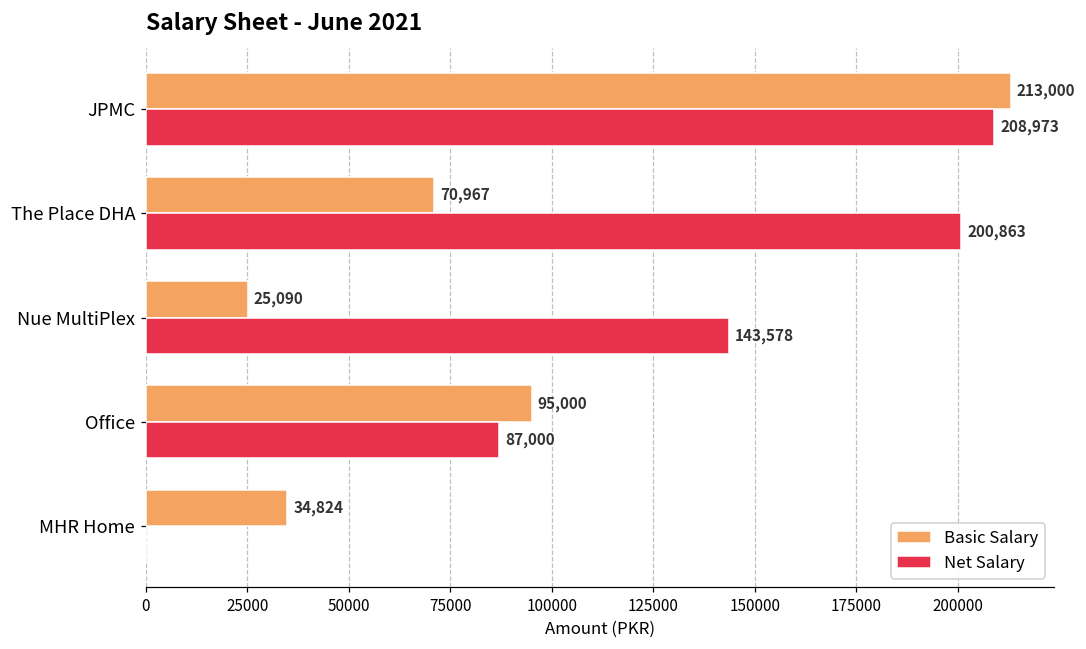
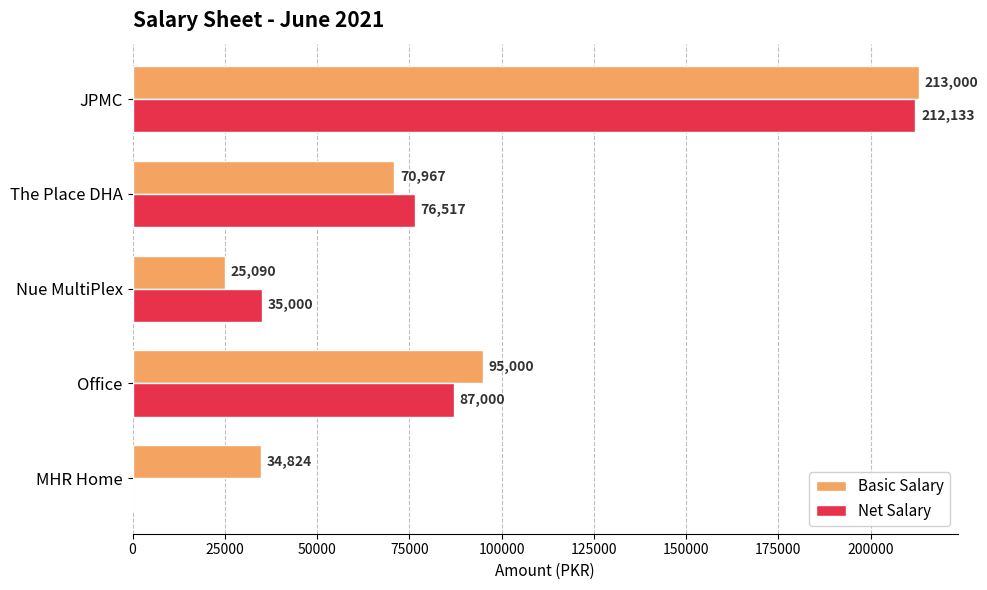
Net Salary, JPMC: 208,973 -> 212,133
Net Salary, The Place DHA: 200,863 -> 76,517
Net Salary, Nue MultiPlex: 143,578 -> 35,000
